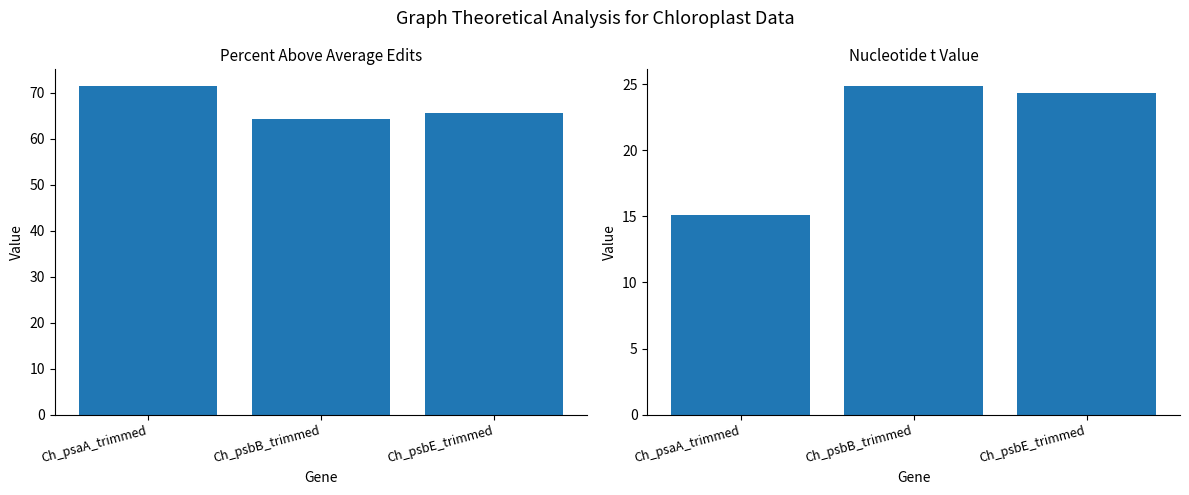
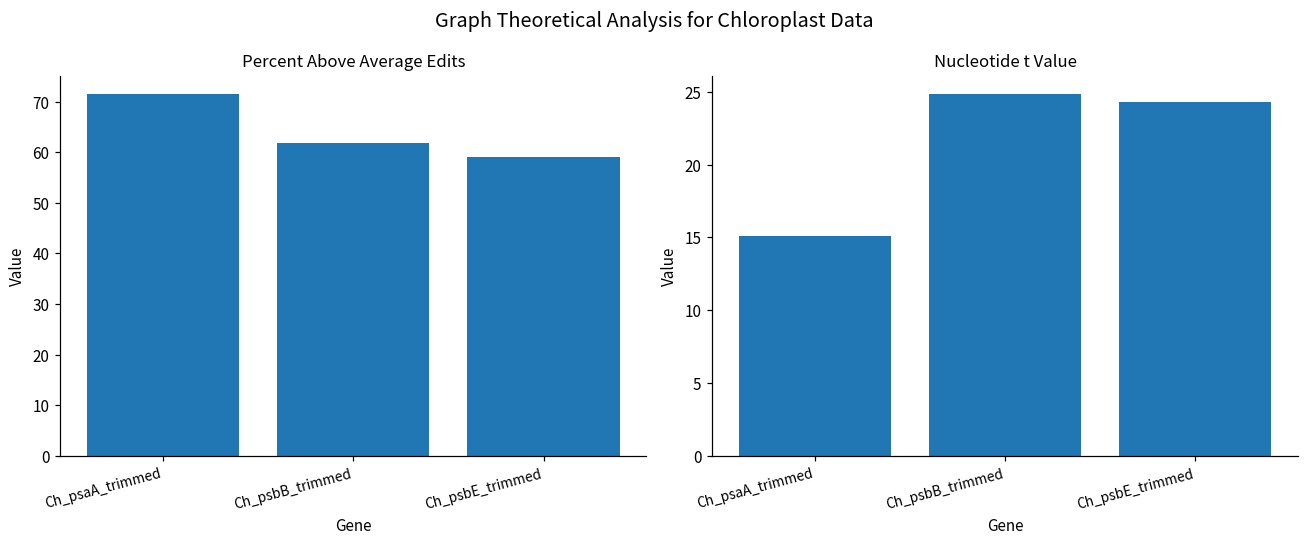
Percent Above Average Edits, Ch_psbB_trimmed: 64 -> 62
Percent Above Average Edits, Ch_psbE_trimmed: 66 -> 59
